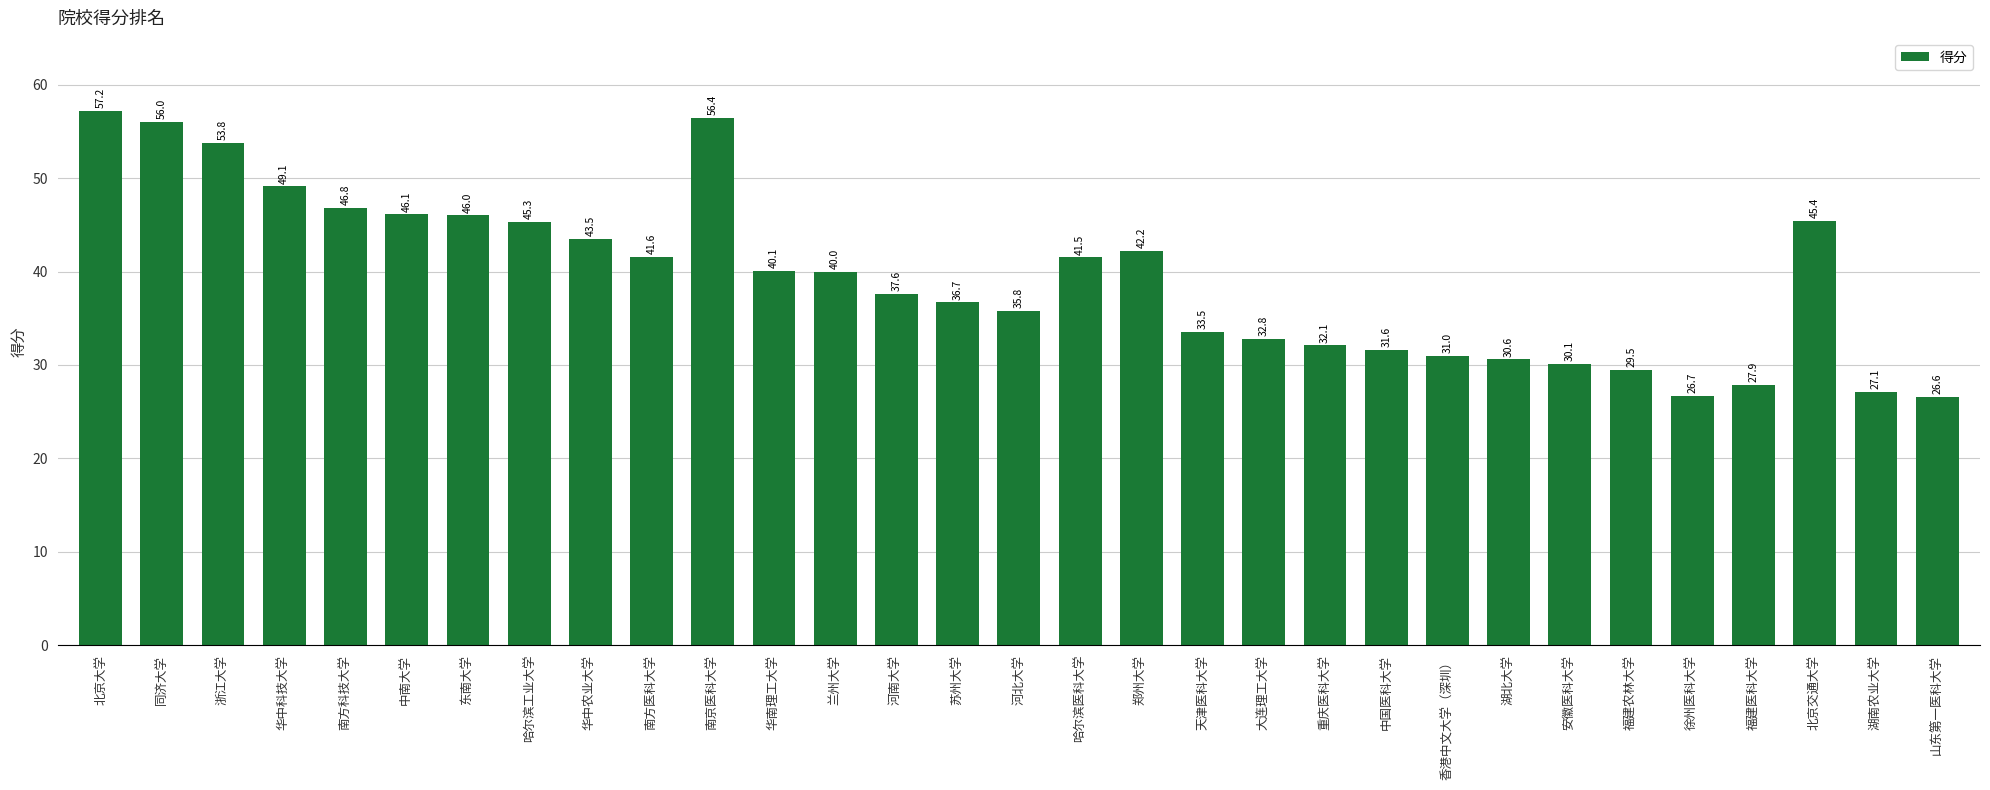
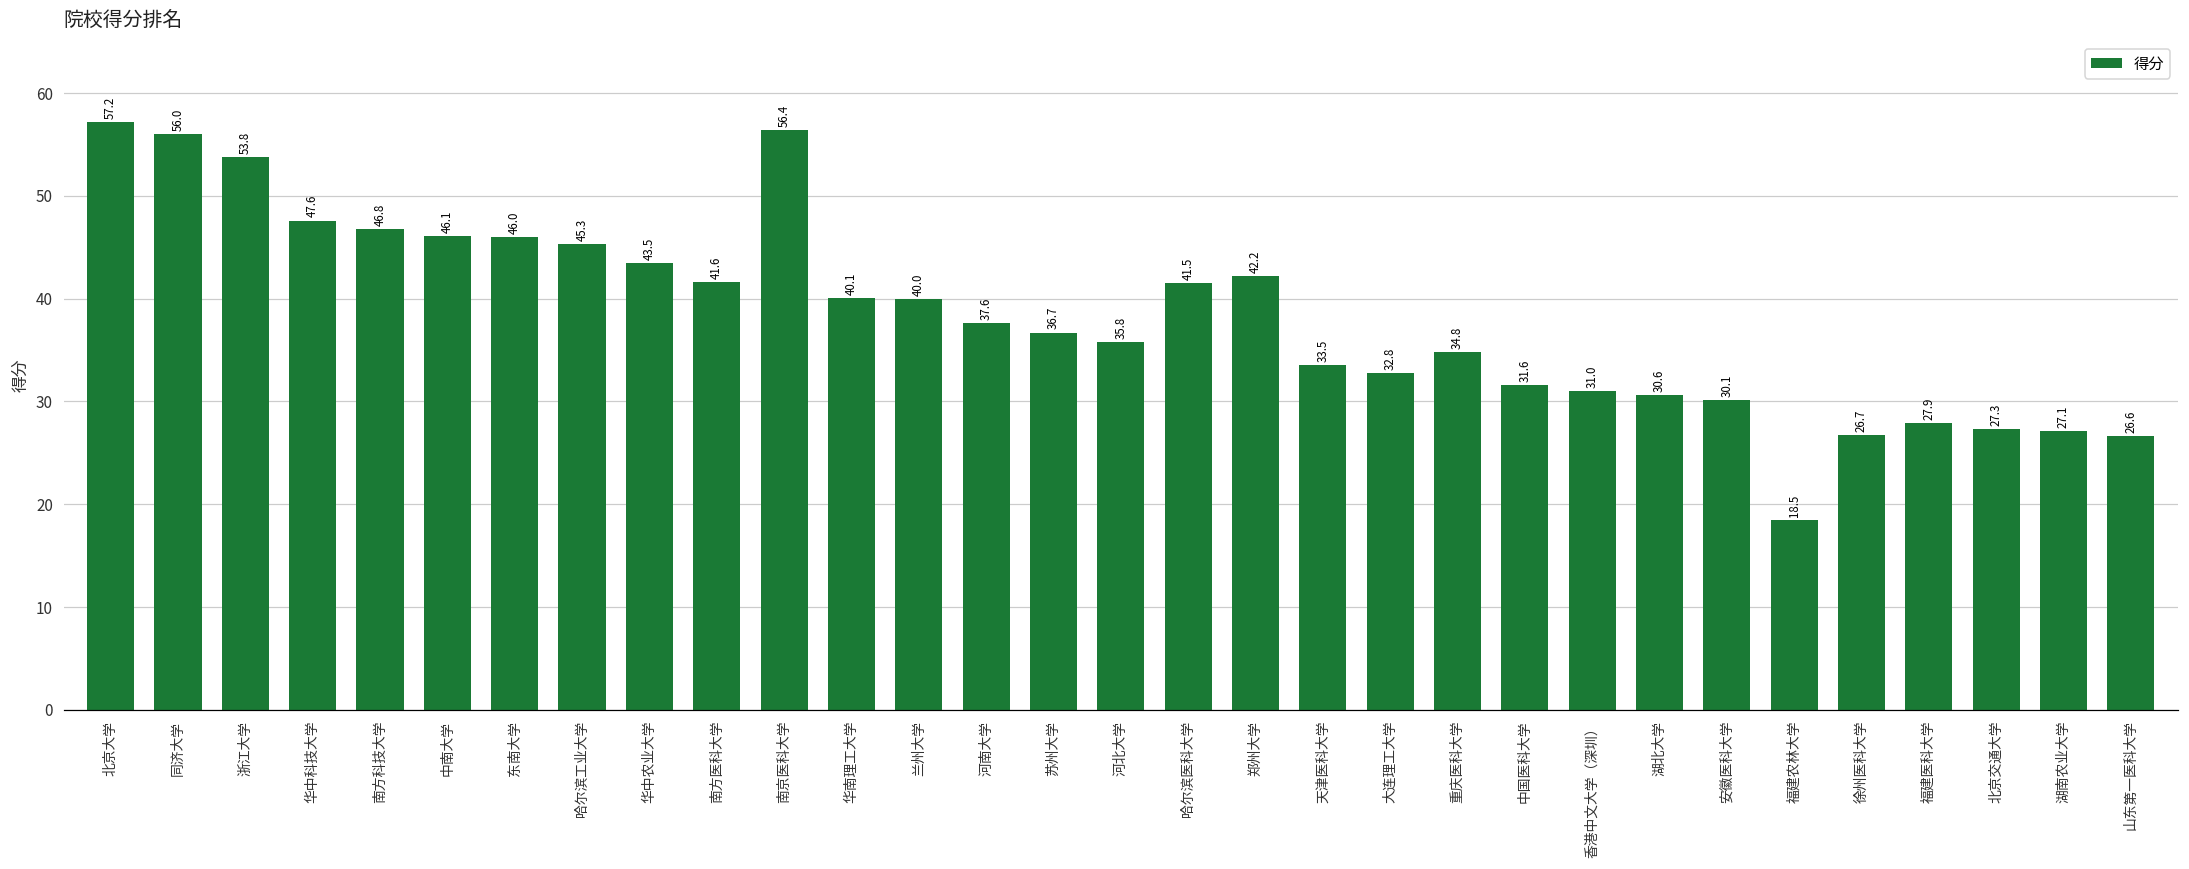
华中科技大学: 49.1 -> 47.6
重庆医科大学: 32.1 -> 34.8
福建农林大学: 29.5 -> 18.5
北京交通大学: 45.4 -> 27.3
